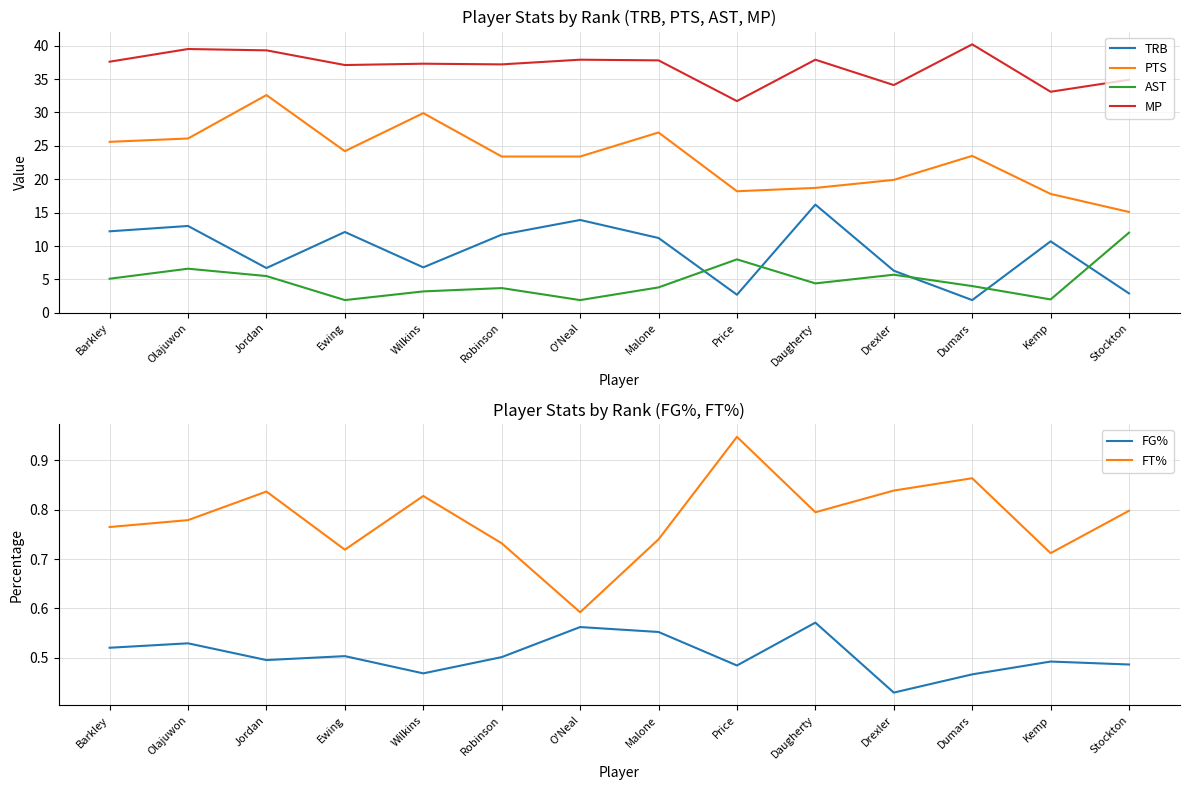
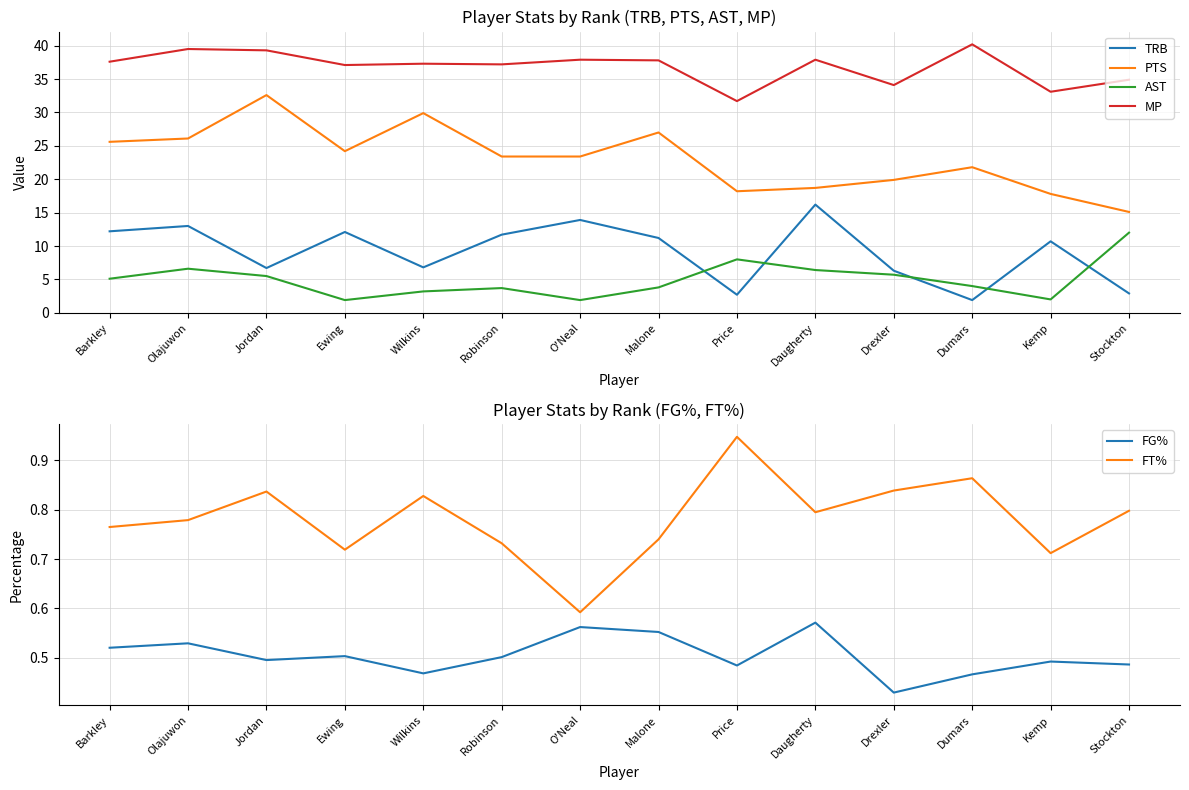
Player Stats by Rank (TRB, PTS, AST, MP), AST, Daugherty: 4 -> 6
Player Stats by Rank (TRB, PTS, AST, MP), PTS, Dumars: 24 -> 22
